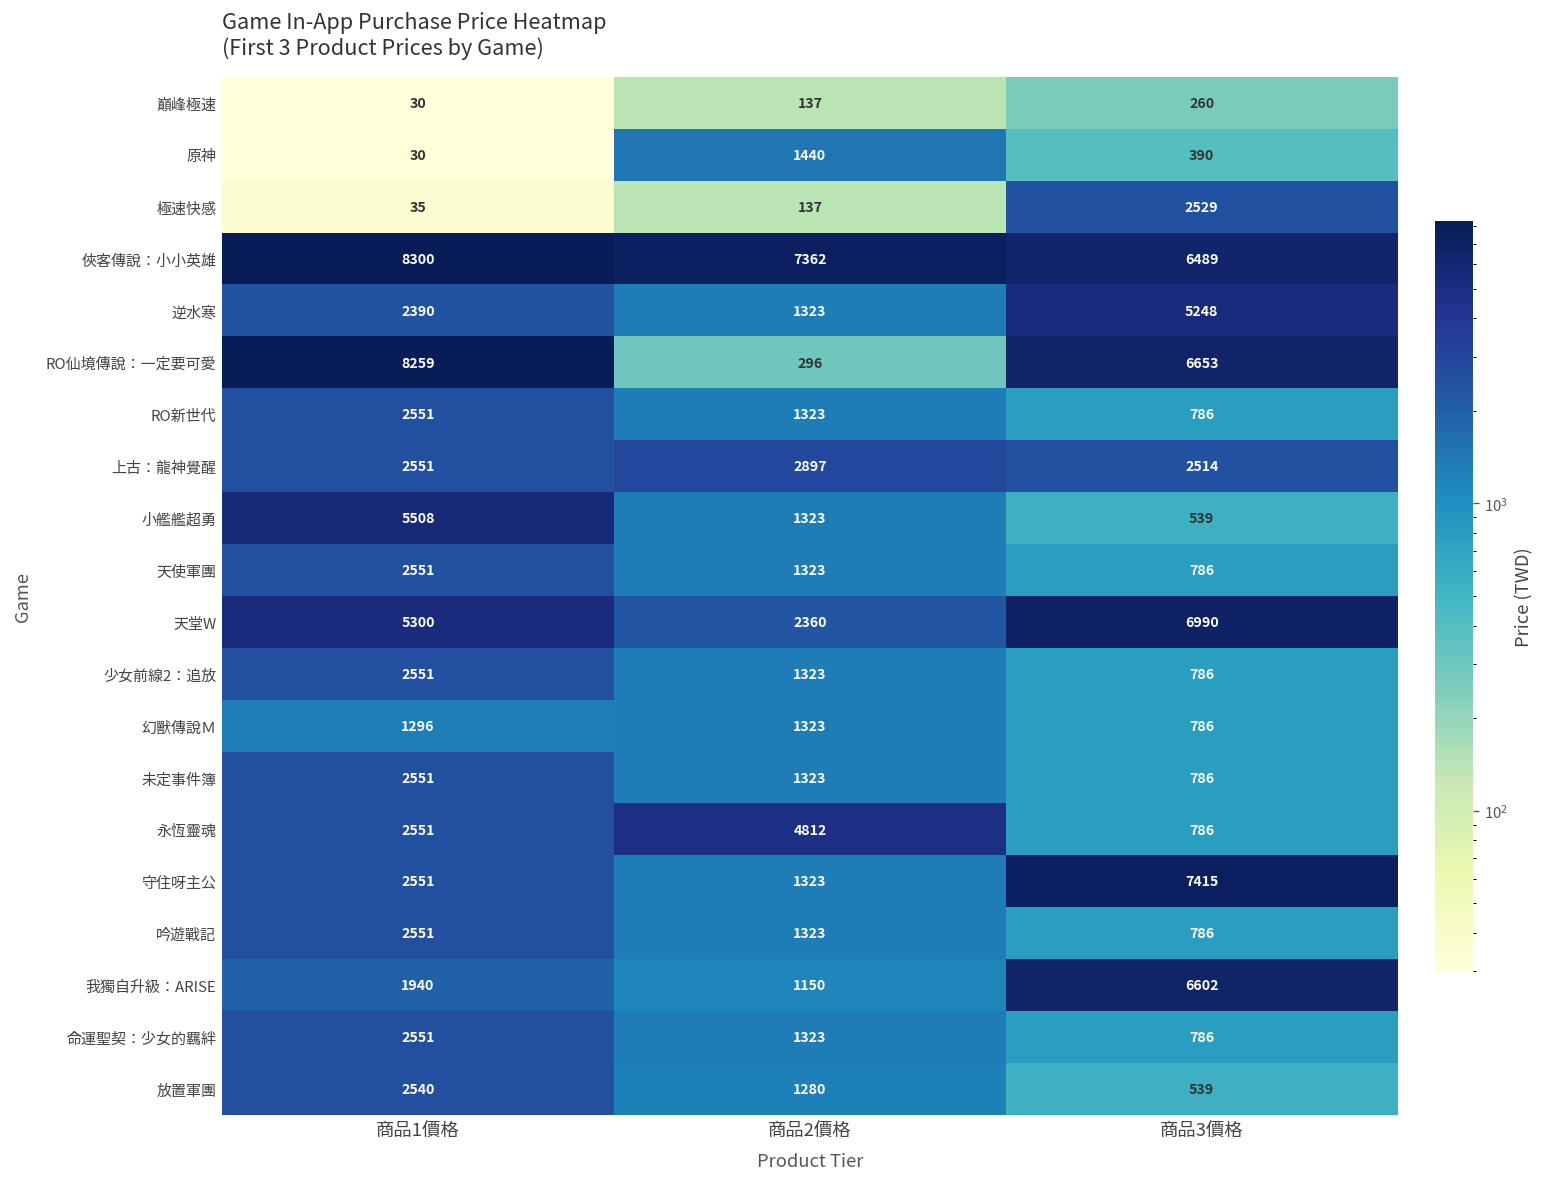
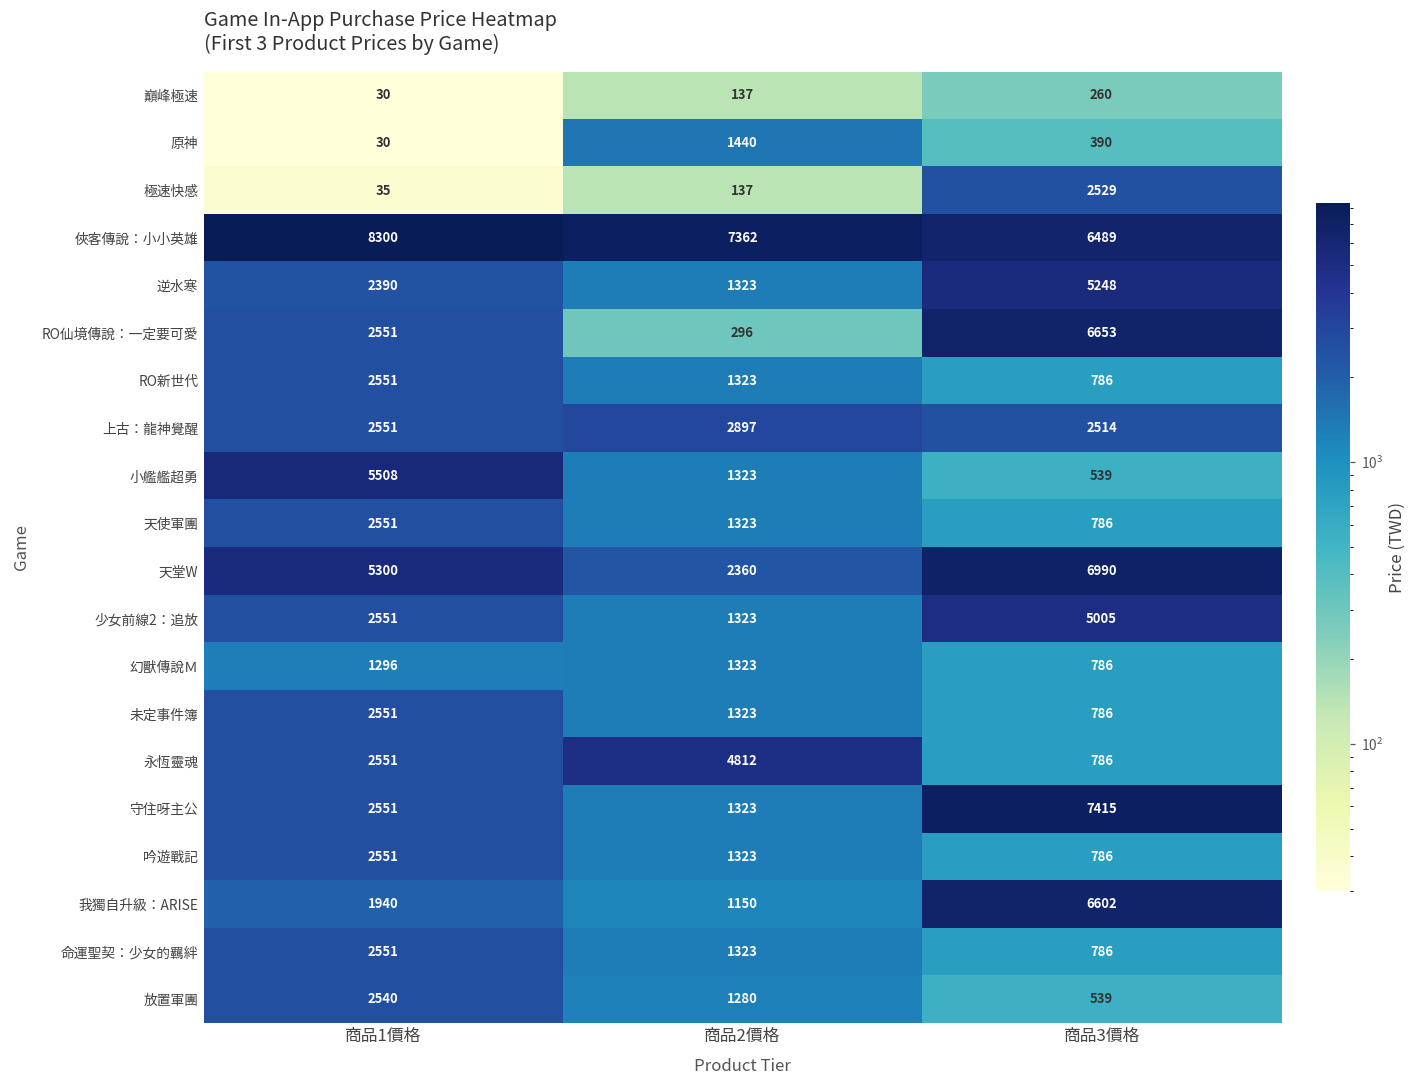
RO仙境傳說：一定要可愛, 商品1價格: 8259 -> 2551
少女前線2：追放, 商品3價格: 786 -> 5005
